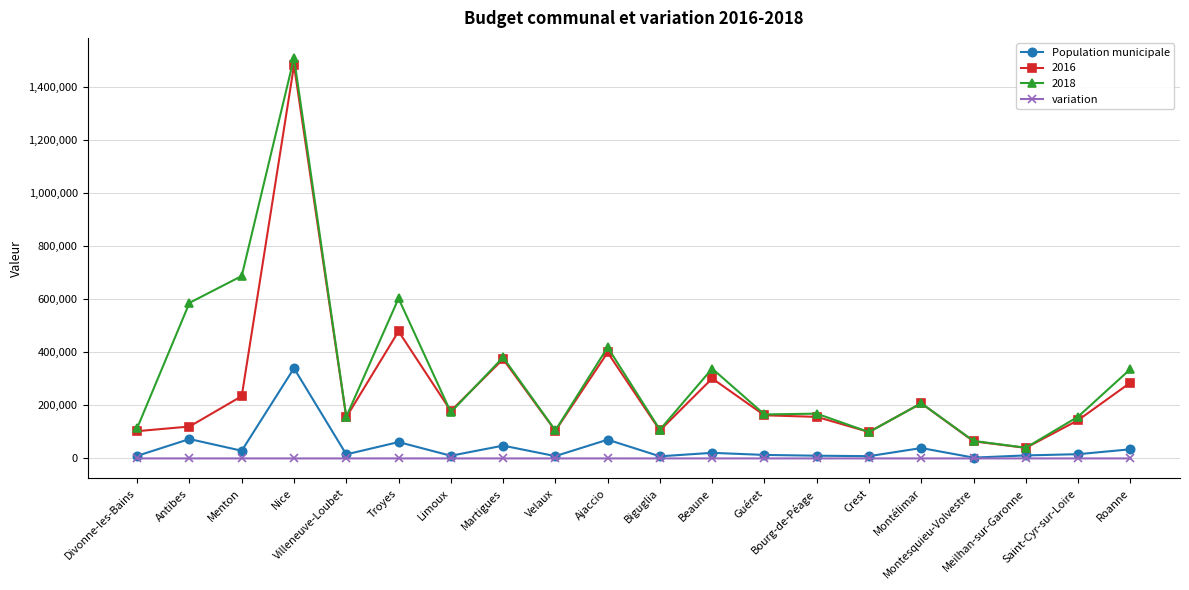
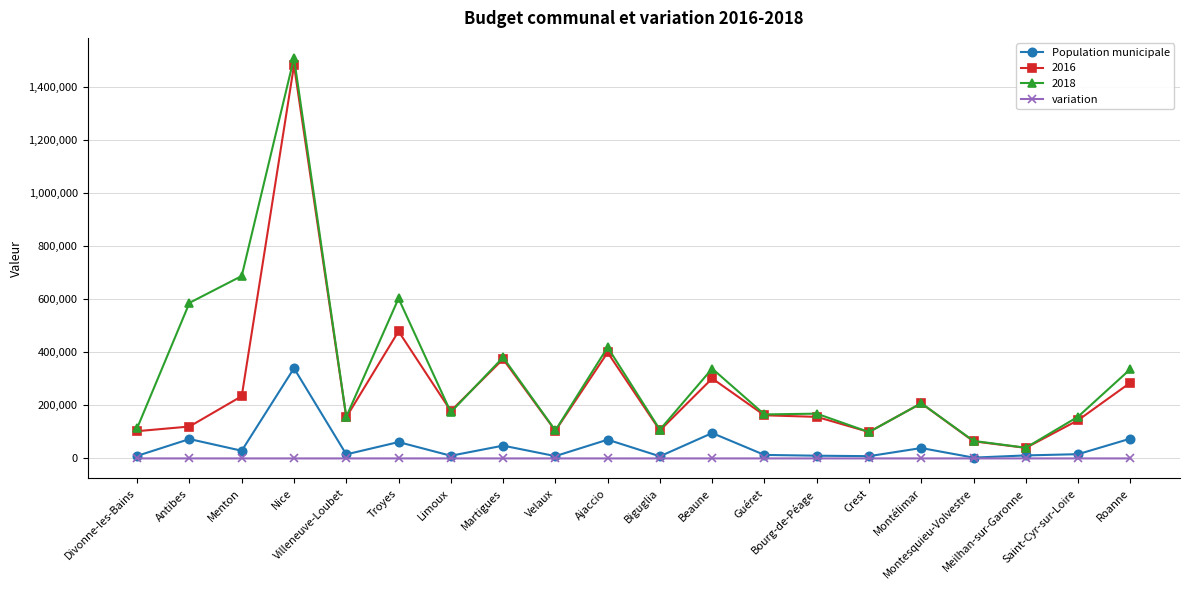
Population municipale, Beaune: 20,000 -> 100,000
Population municipale, Roanne: 30,000 -> 70,000
